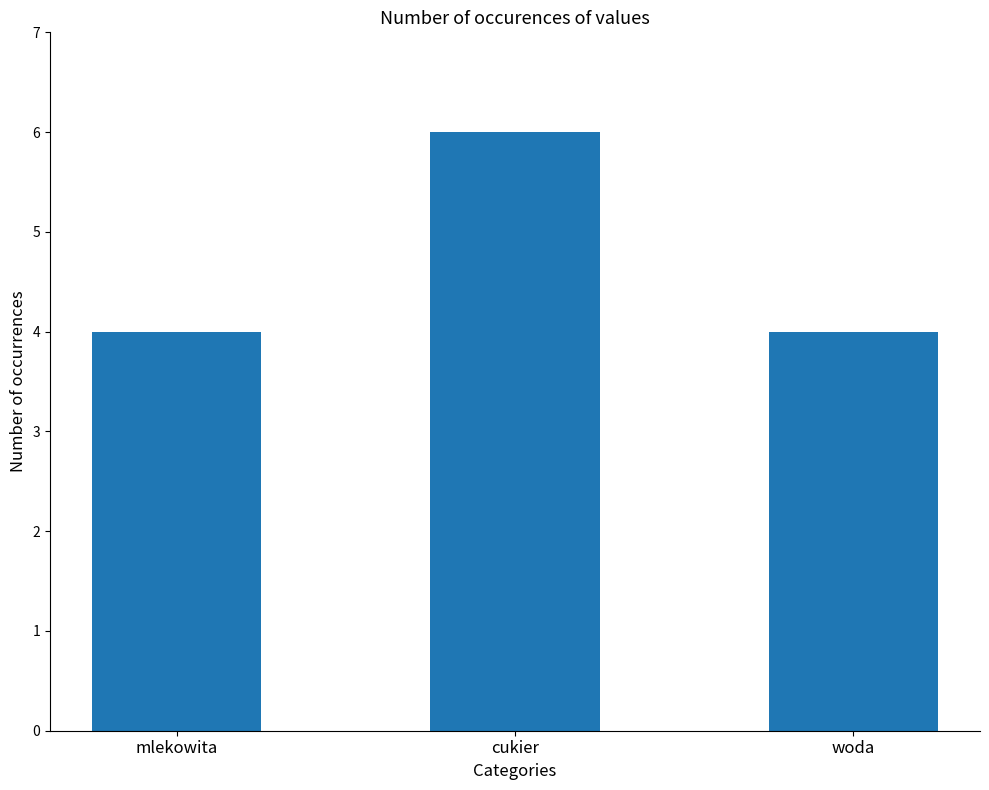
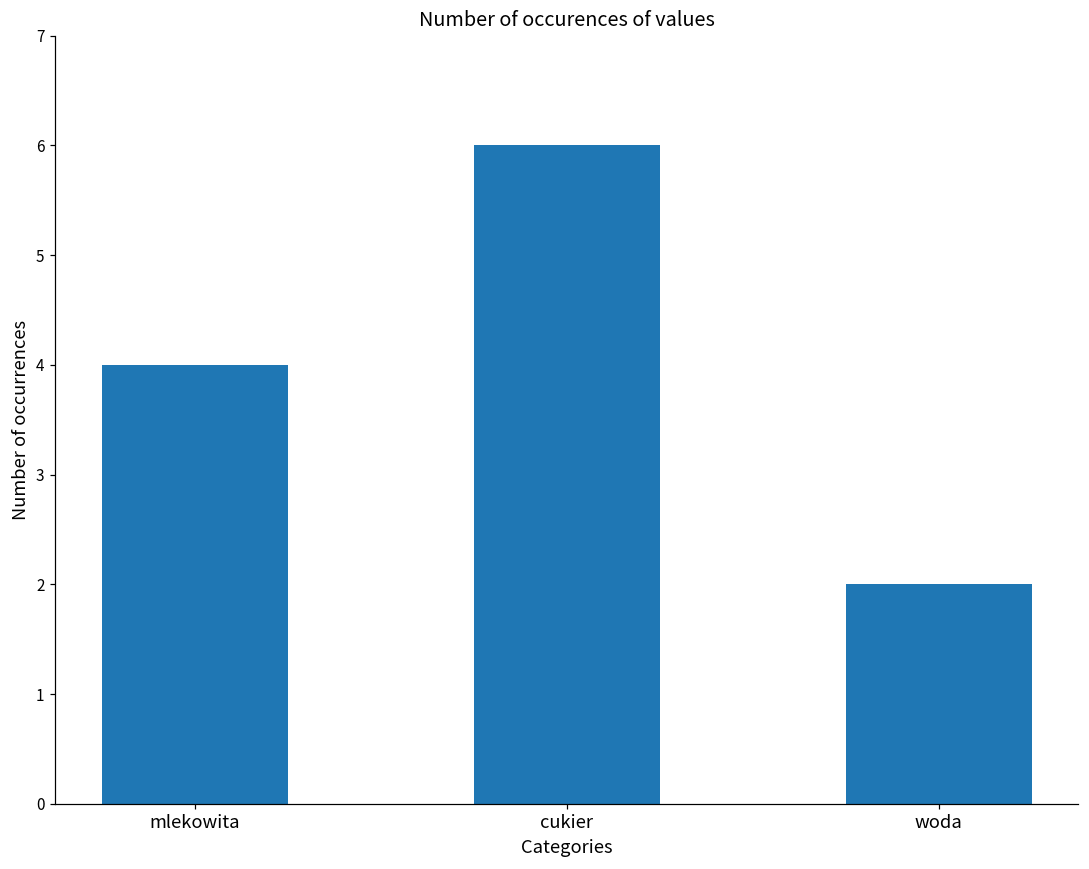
woda: 4 -> 2
